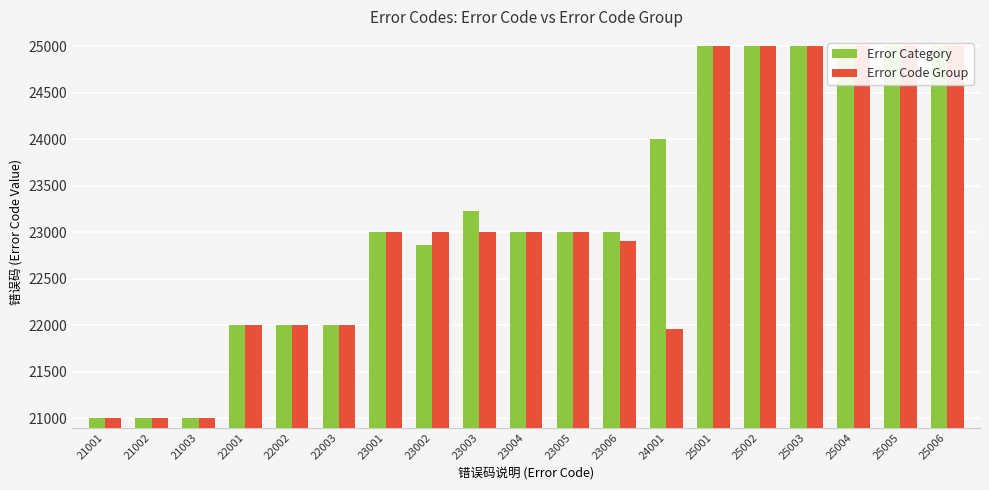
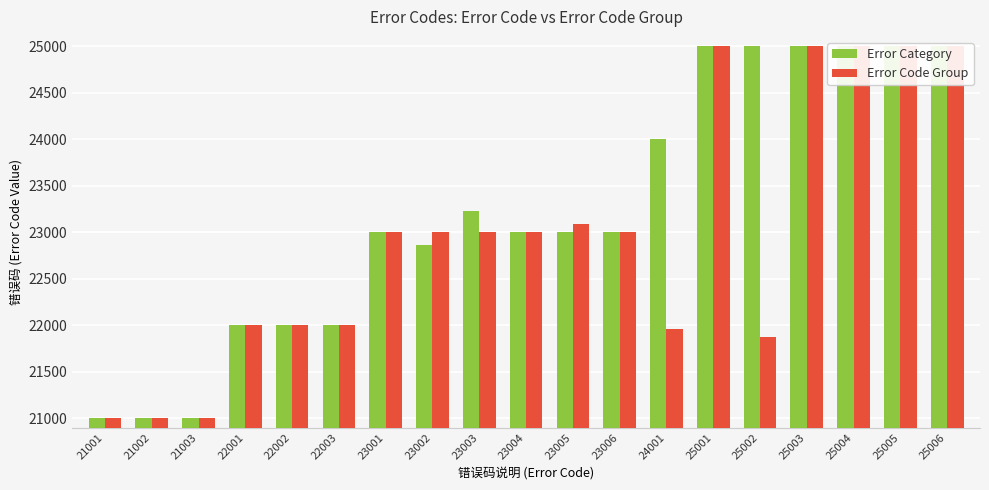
Error Code Group, 23005: 23000 -> 23100
Error Code Group, 23006: 22900 -> 23000
Error Code Group, 25002: 25000 -> 21900
